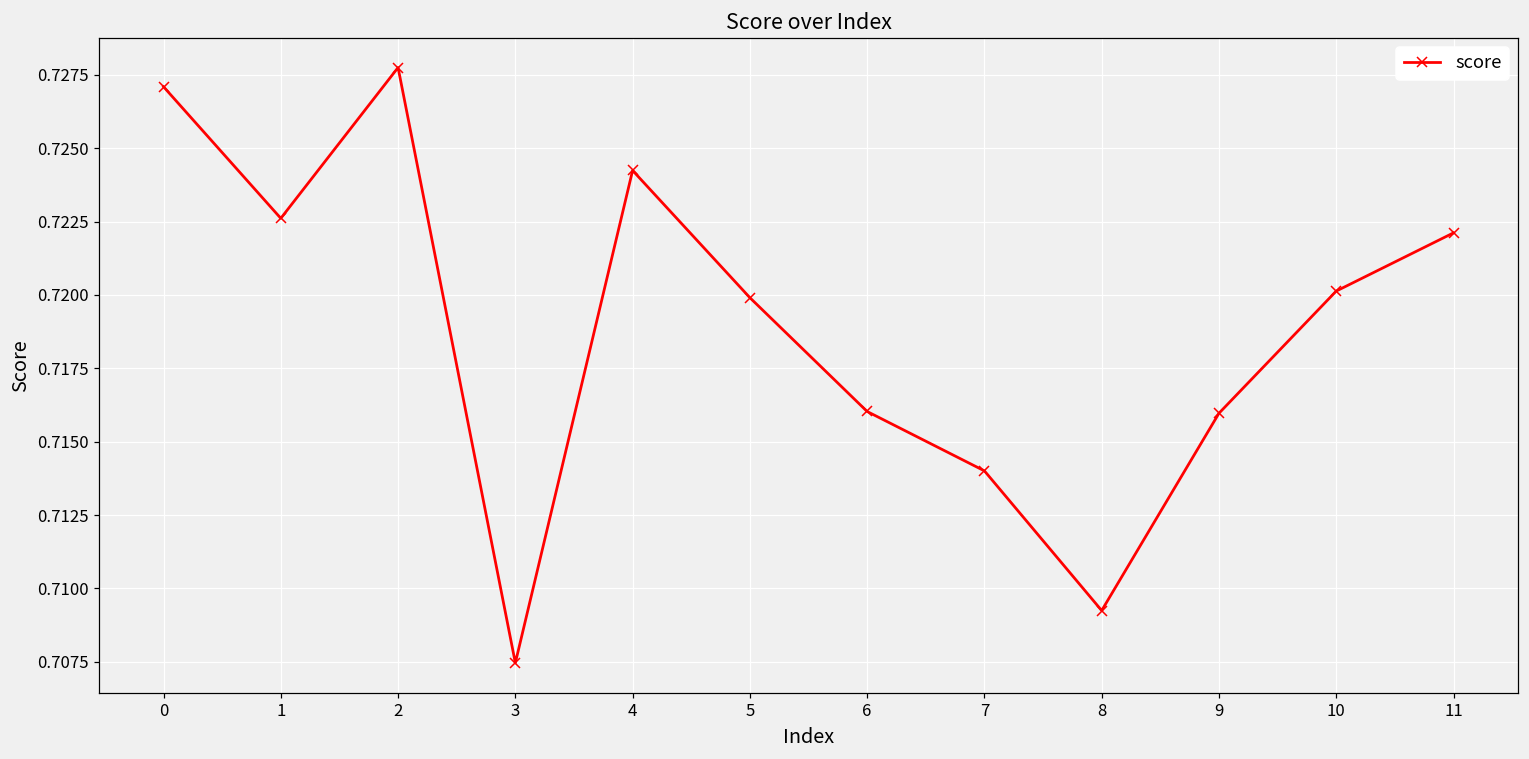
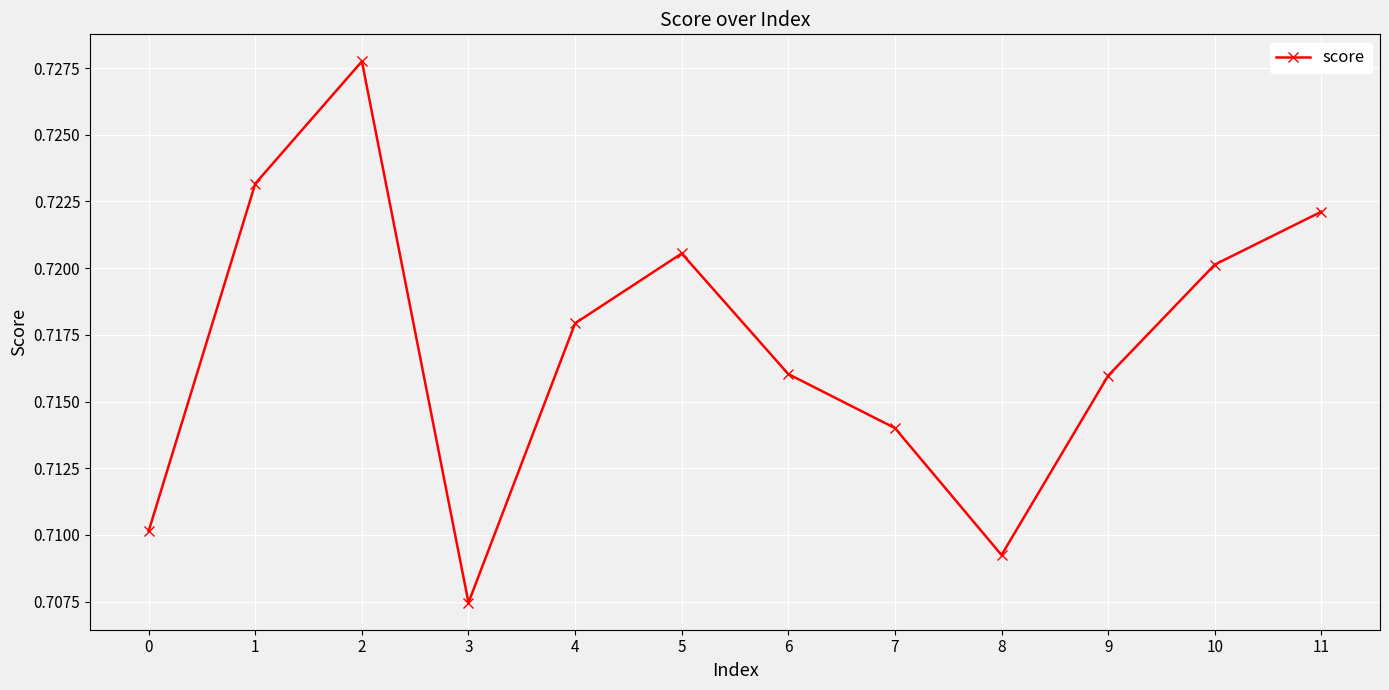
0: 0.7271 -> 0.7101
1: 0.7226 -> 0.7232
4: 0.7242 -> 0.7179
5: 0.7199 -> 0.7205
